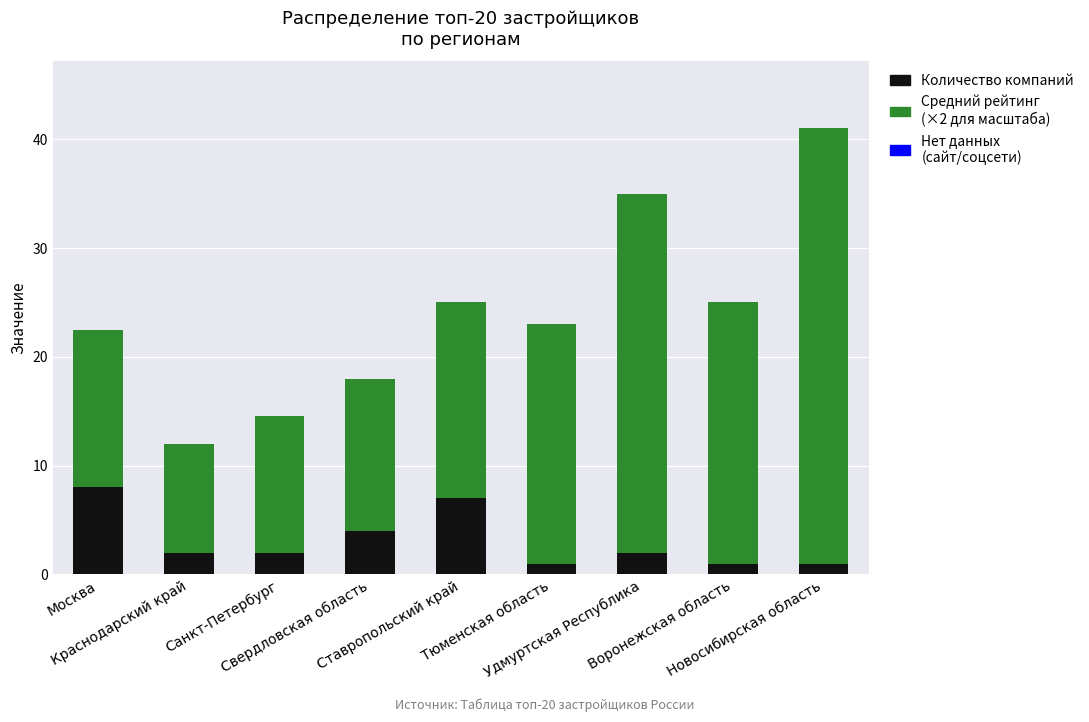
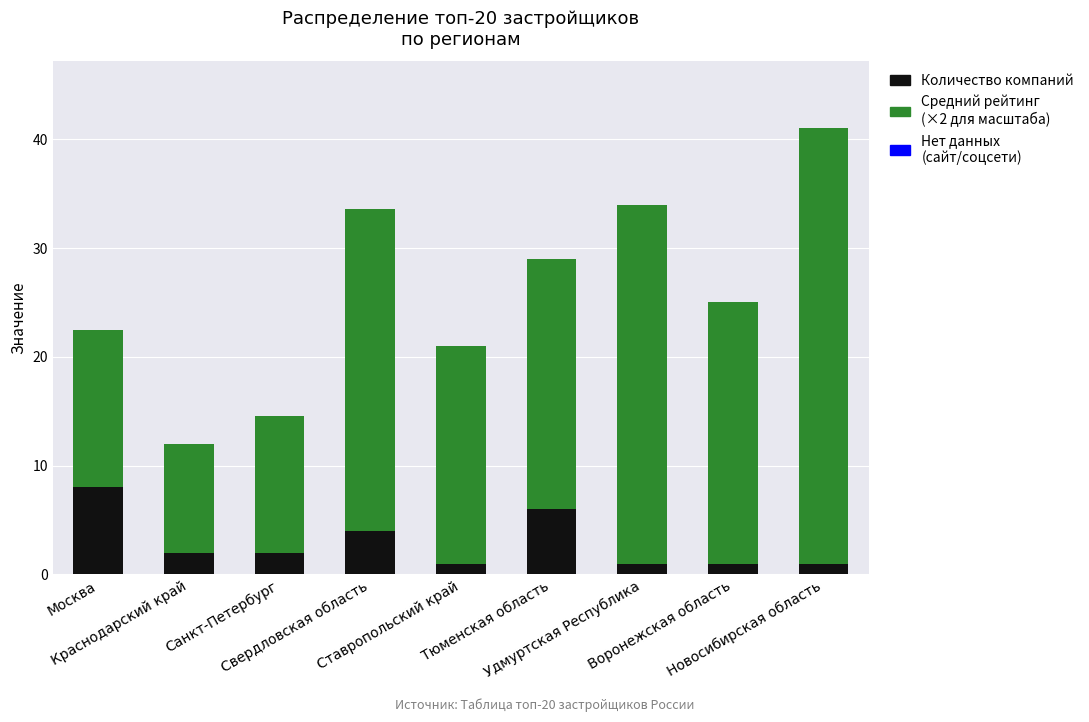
Средний рейтинг (×2 для масштаба), Свердловская область: 14.0 -> 29.6
Количество компаний, Ставропольский край: 7 -> 1
Средний рейтинг (×2 для масштаба), Ставропольский край: 18.0 -> 20.0
Количество компаний, Тюменская область: 1 -> 6
Средний рейтинг (×2 для масштаба), Тюменская область: 22.0 -> 23.0
Количество компаний, Удмуртская Республика: 2 -> 1
